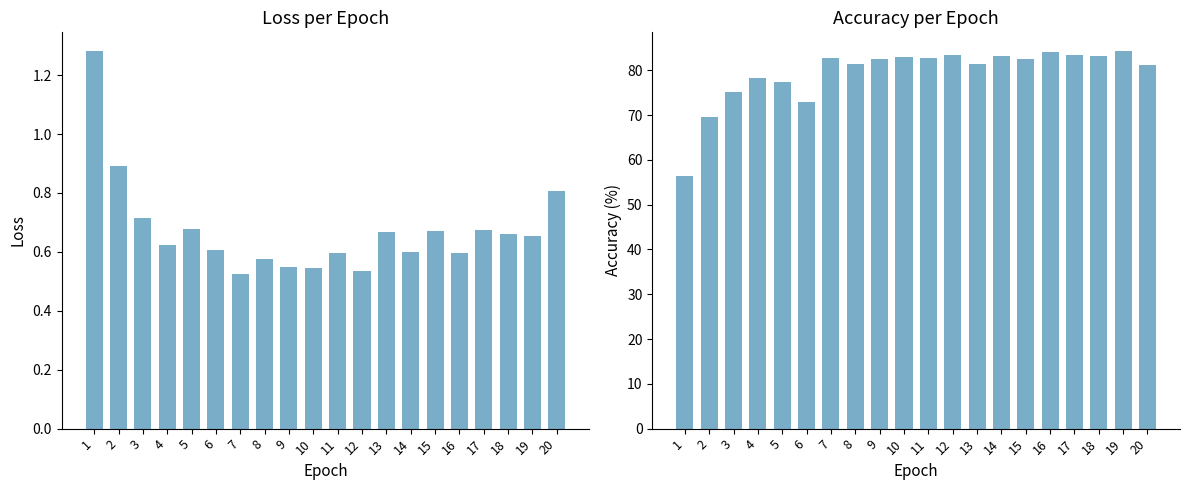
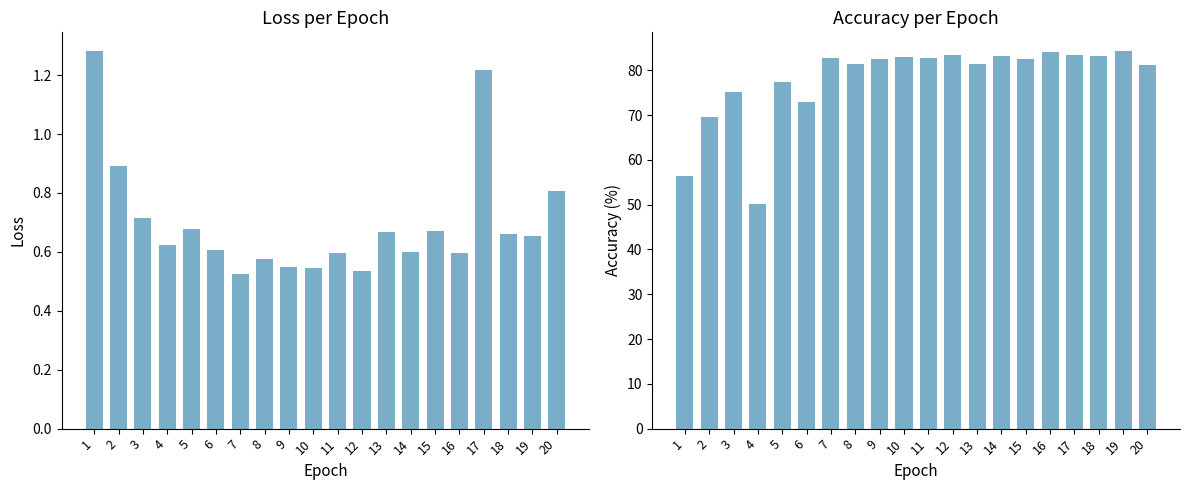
Loss per Epoch, 17: 0.67 -> 1.22
Accuracy per Epoch, 4: 78 -> 50
